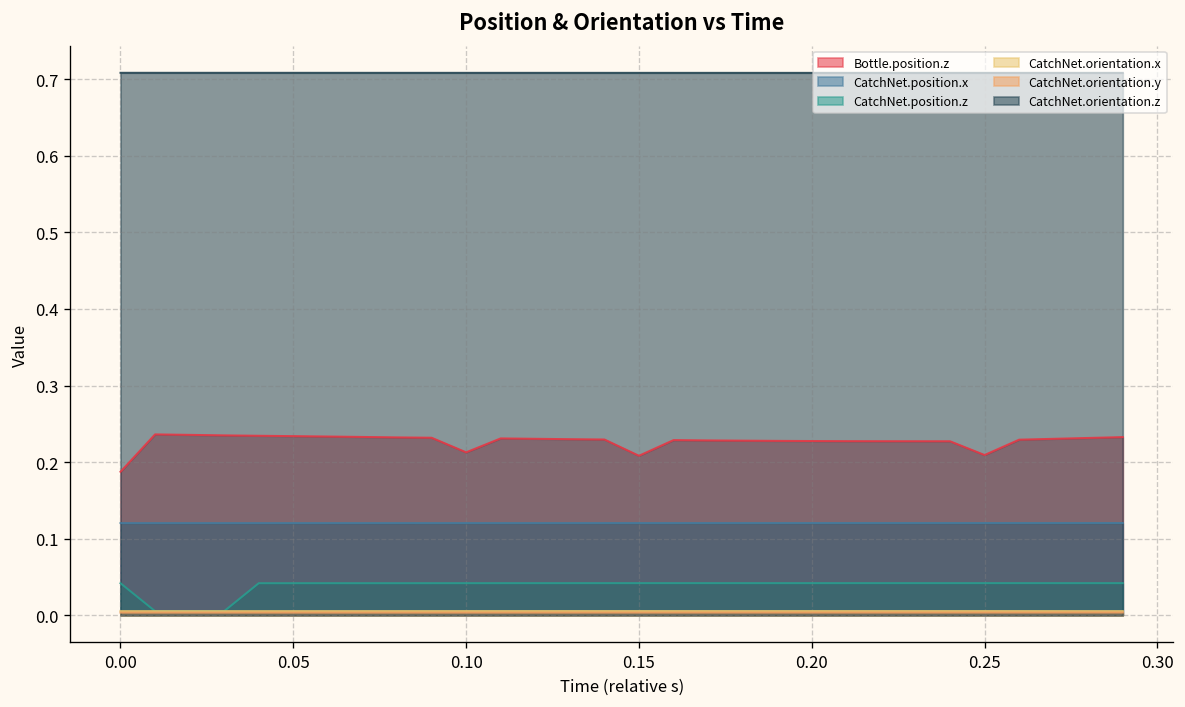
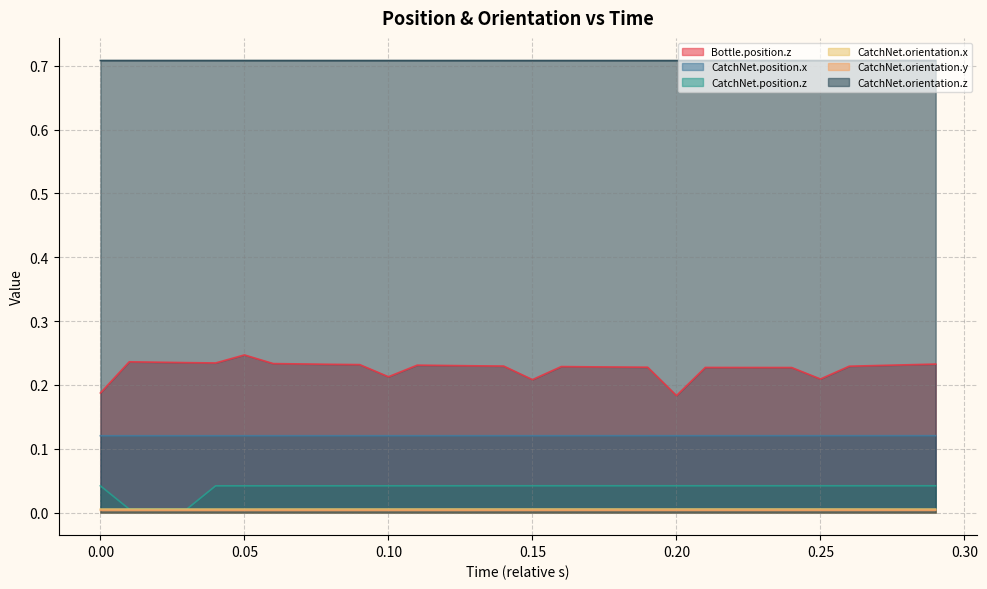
Bottle.position.z, 0.05: 0.23 -> 0.25
Bottle.position.z, 0.20: 0.23 -> 0.18
